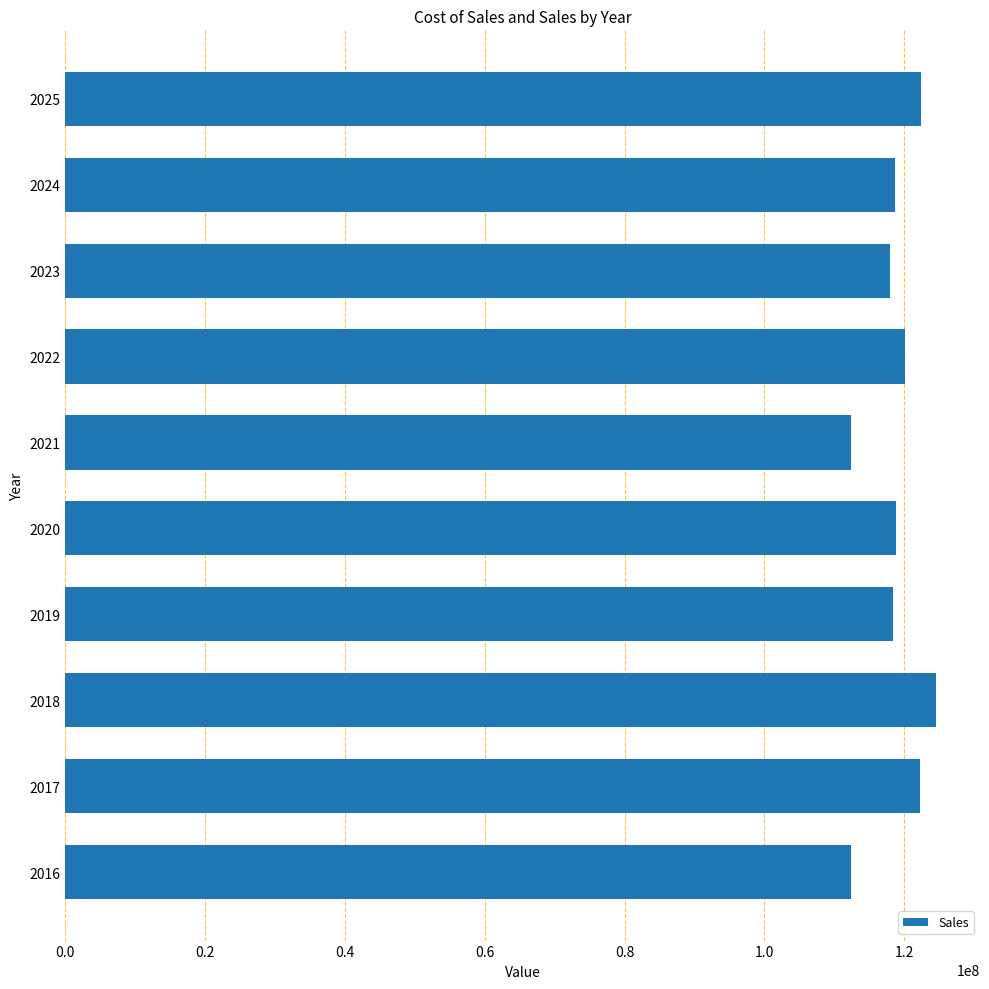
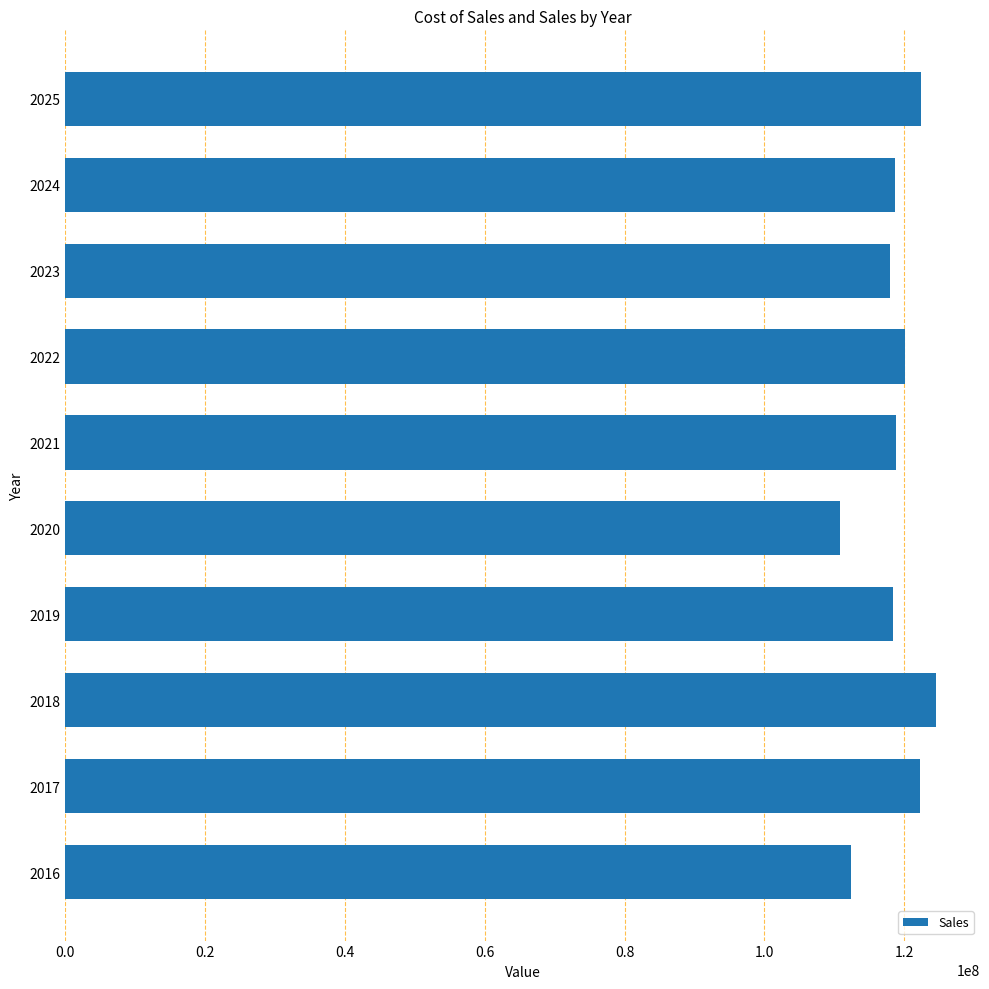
2021: 112000000 -> 119000000
2020: 119000000 -> 111000000
